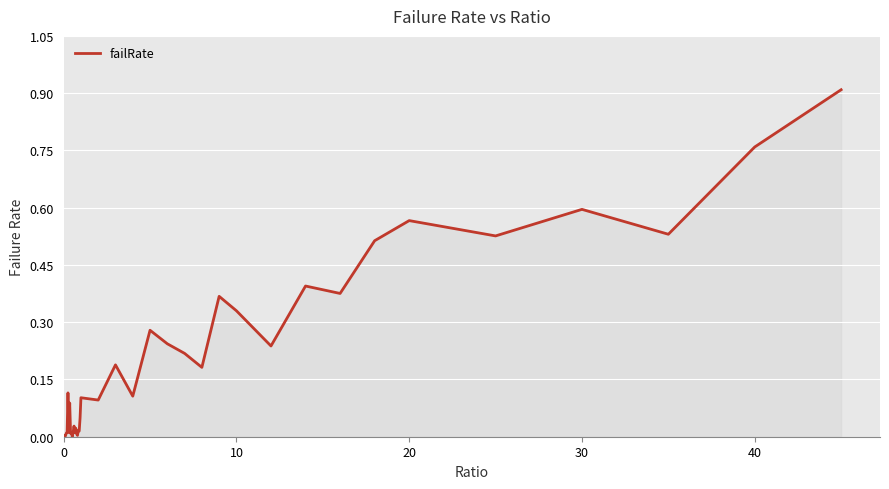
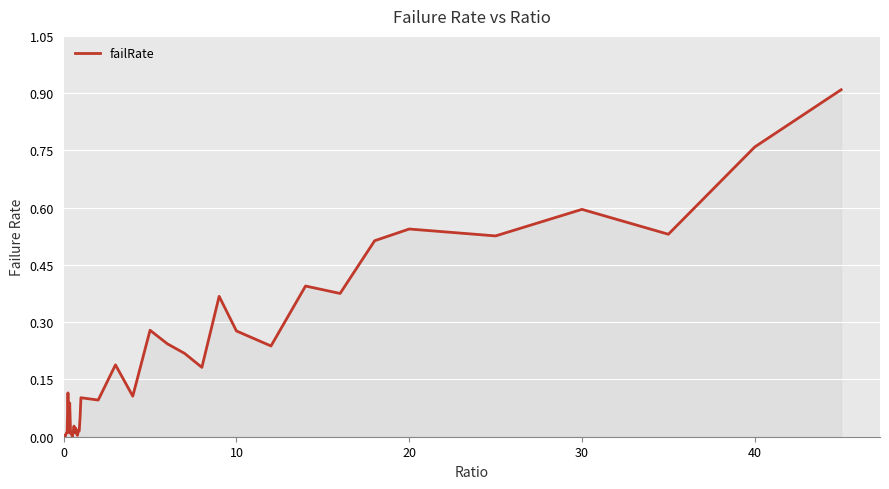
10: 0.33 -> 0.28
20: 0.57 -> 0.54
